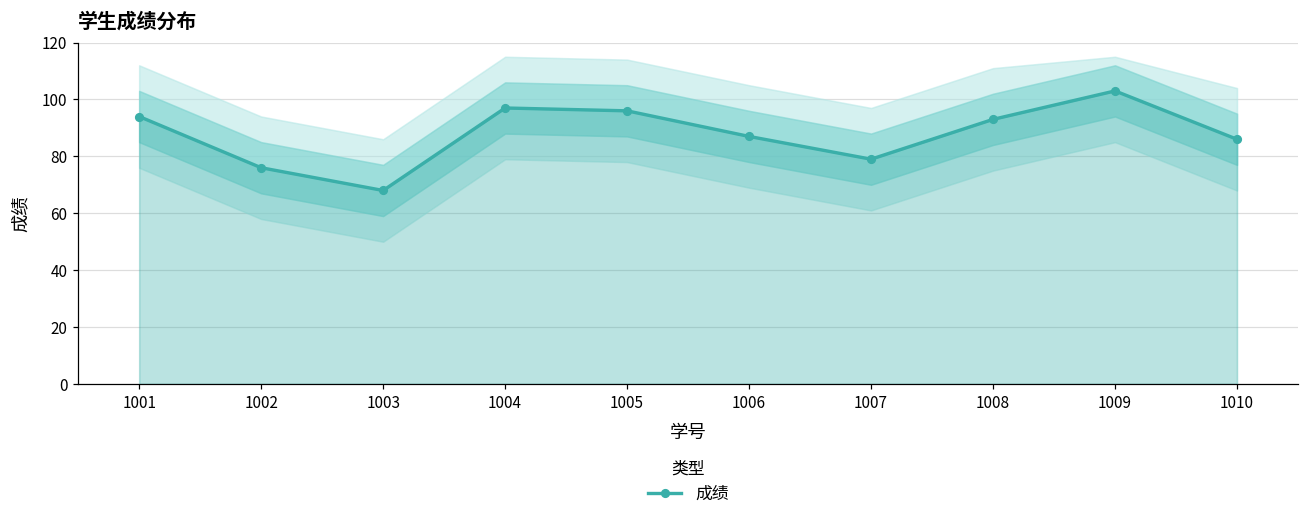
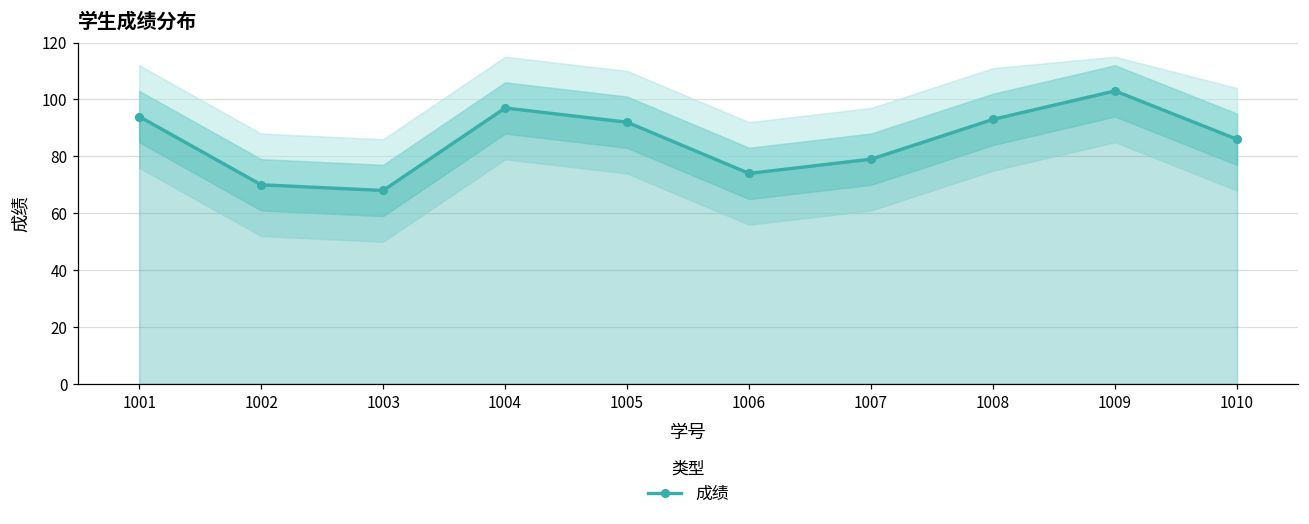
成绩, 1002: 76 -> 70
成绩, 1005: 96 -> 92
成绩, 1006: 87 -> 74
